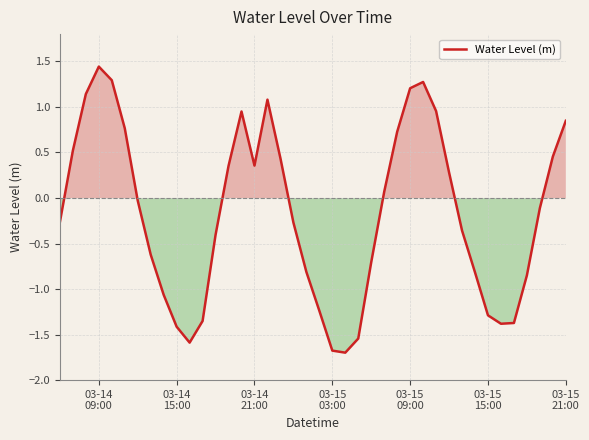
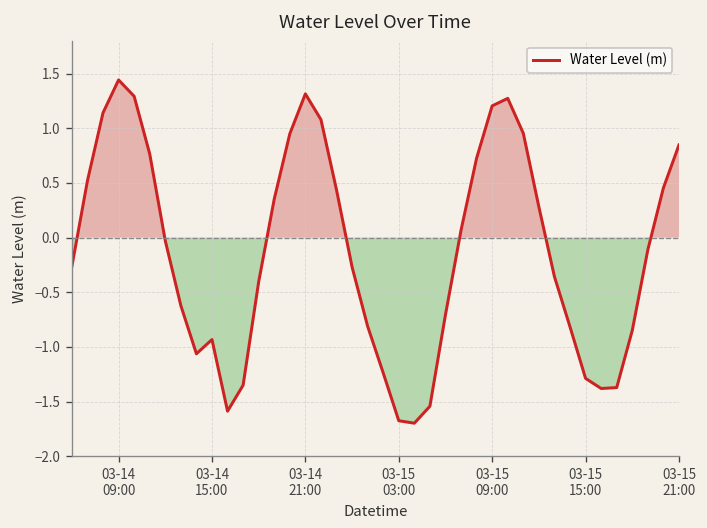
03-14 15:00: -1.4 -> -0.9
03-14 21:00: 0.4 -> 1.3
